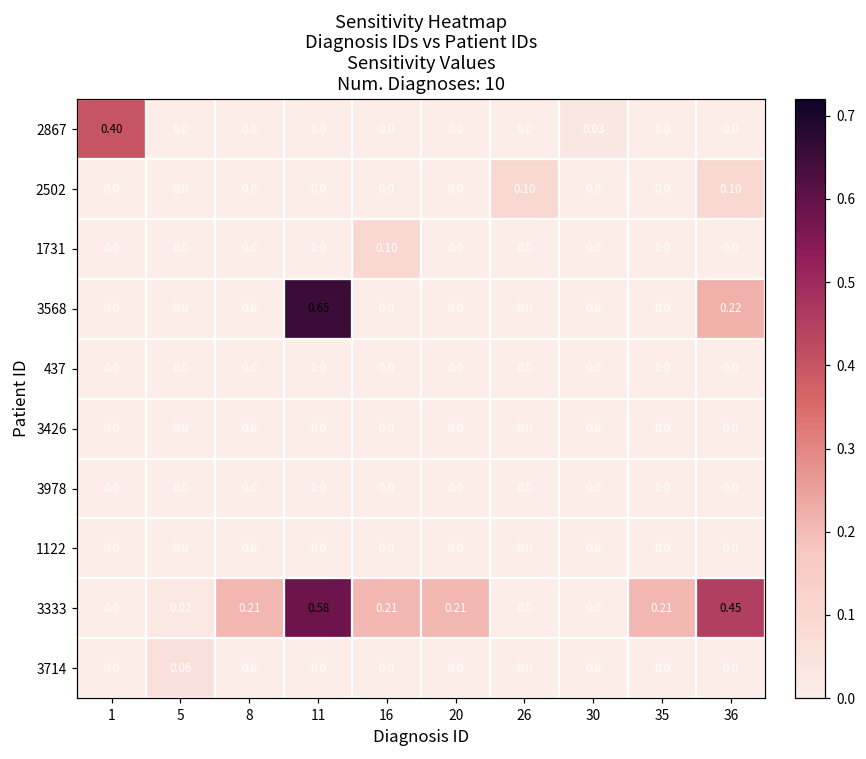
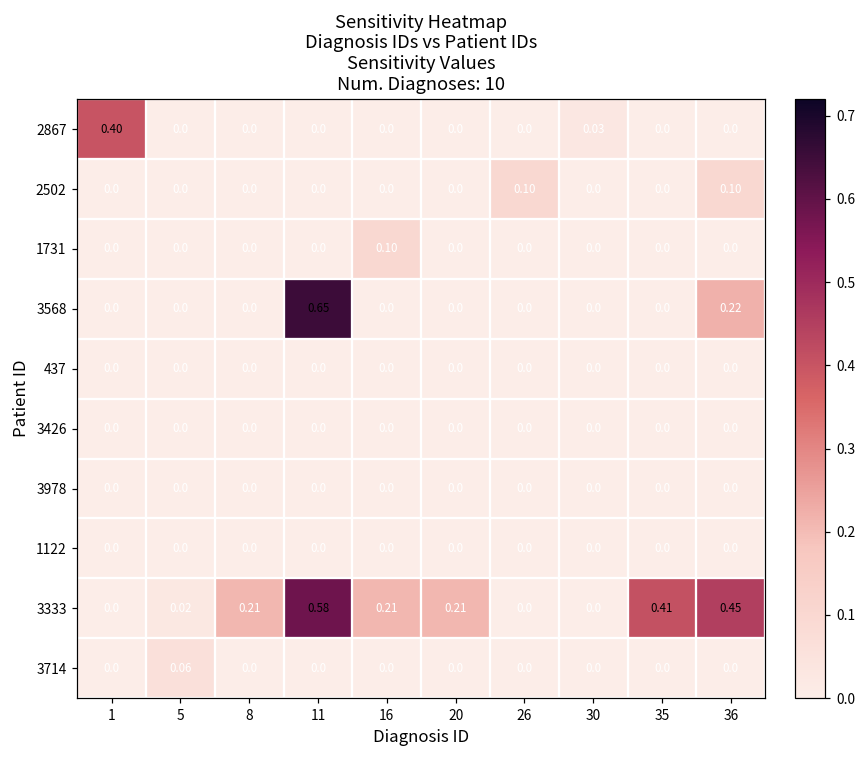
3333, 35: 0.21 -> 0.41
